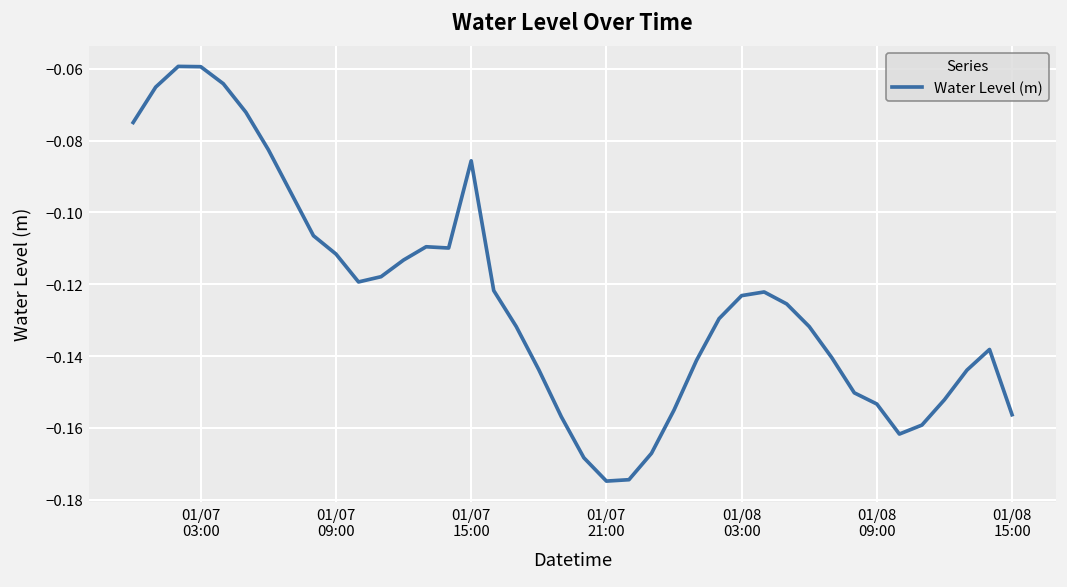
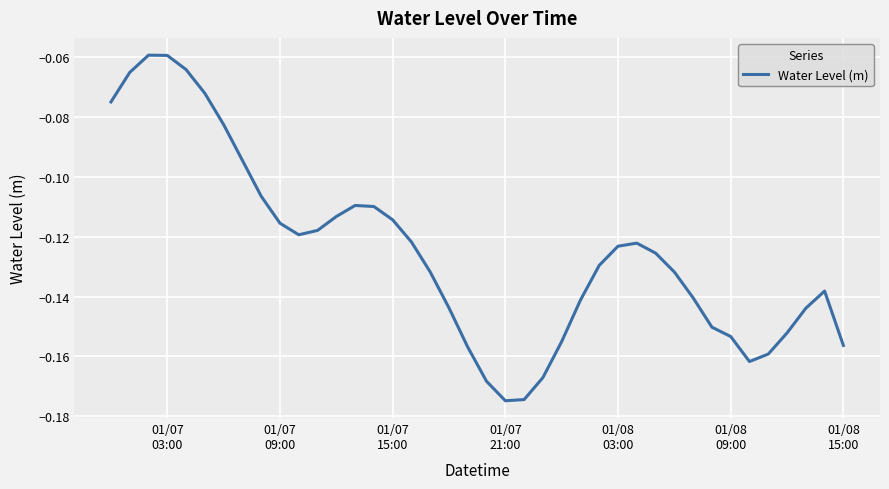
01/07 09:00: -0.112 -> -0.116
01/07 15:00: -0.086 -> -0.114
